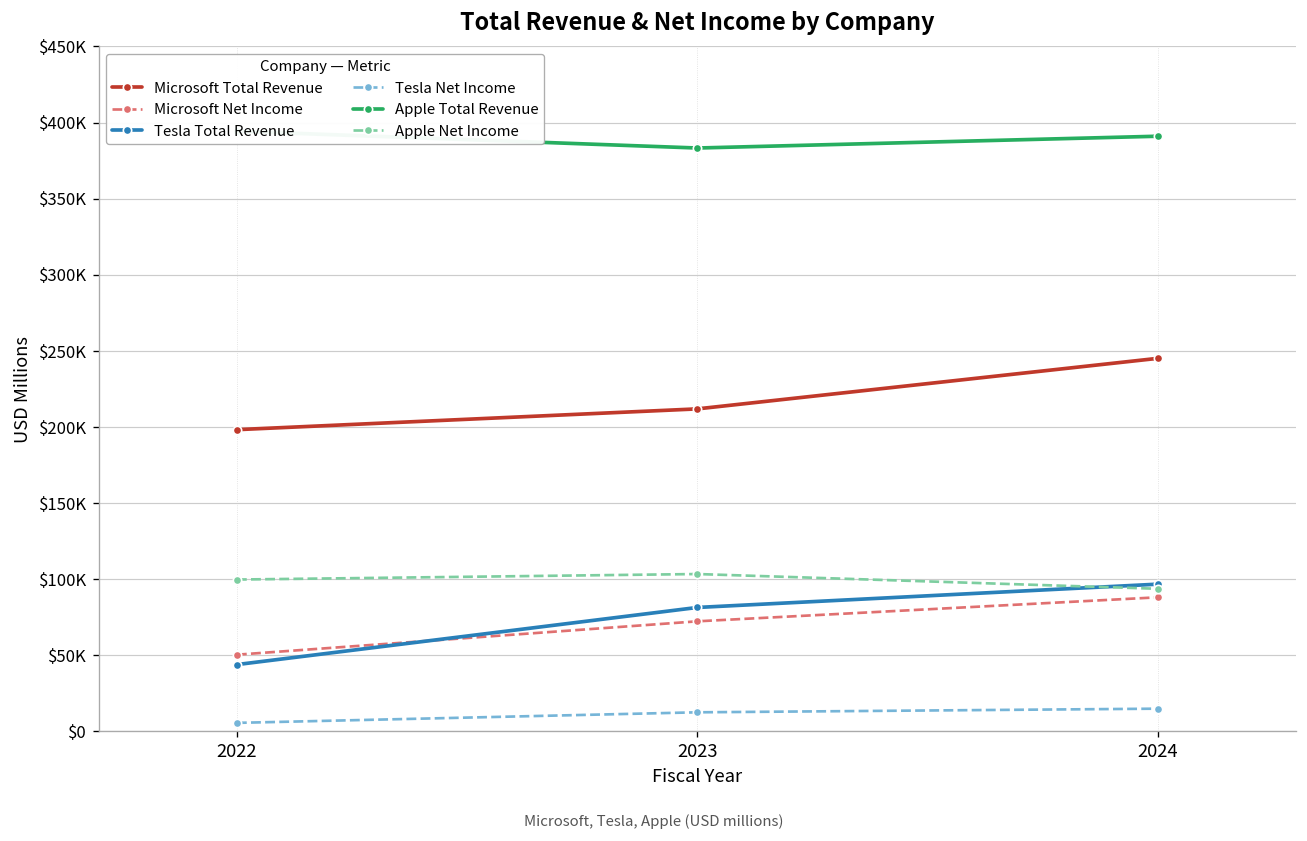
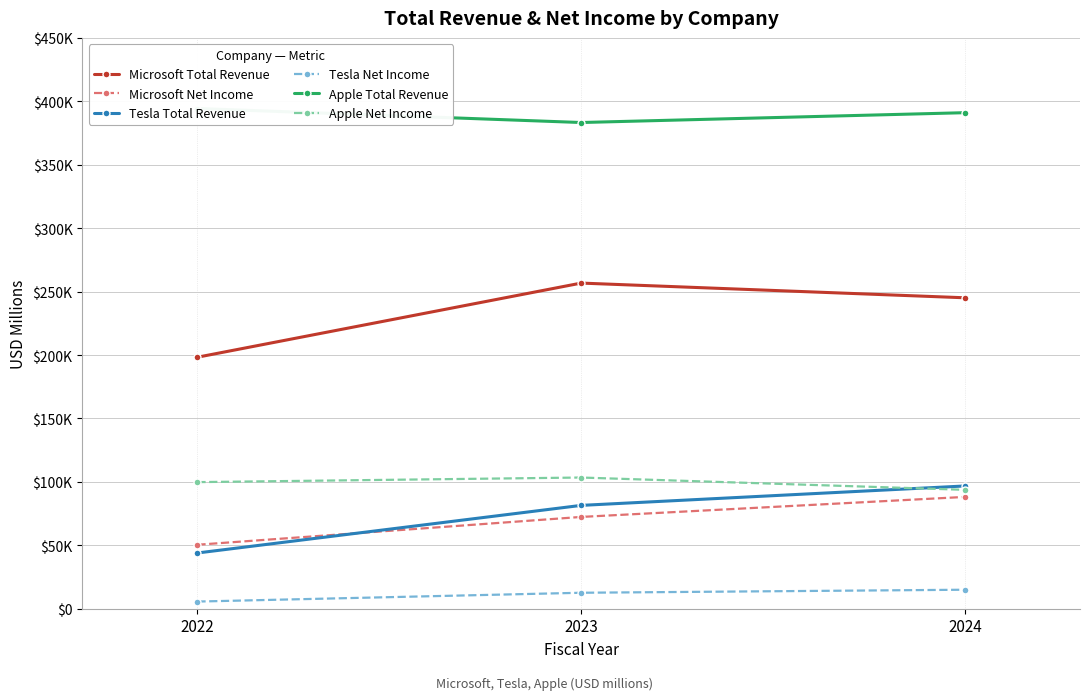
Microsoft Total Revenue, 2023: $212000 -> $257000
